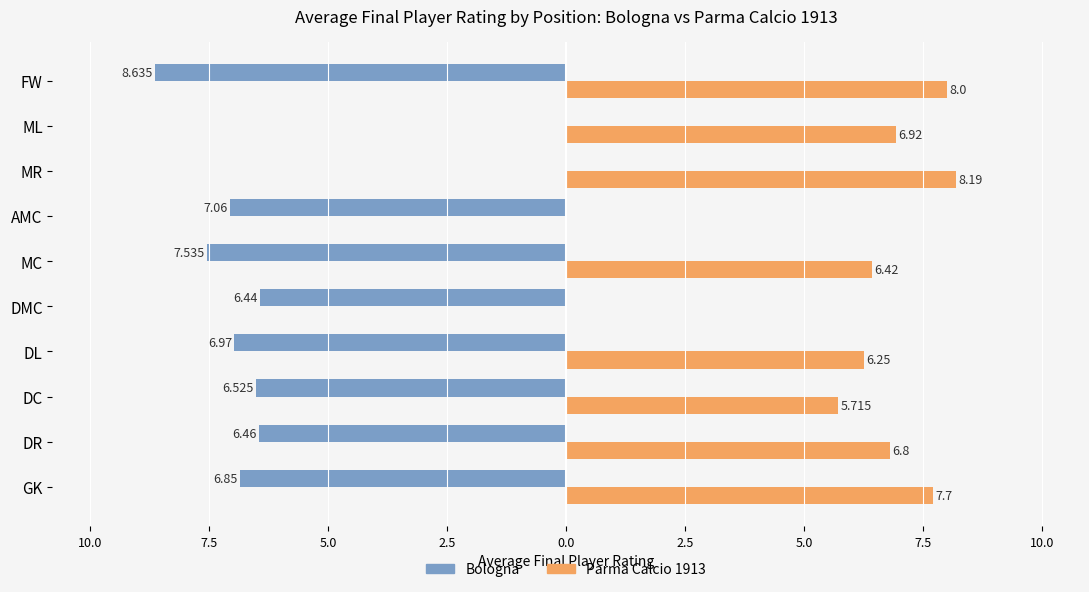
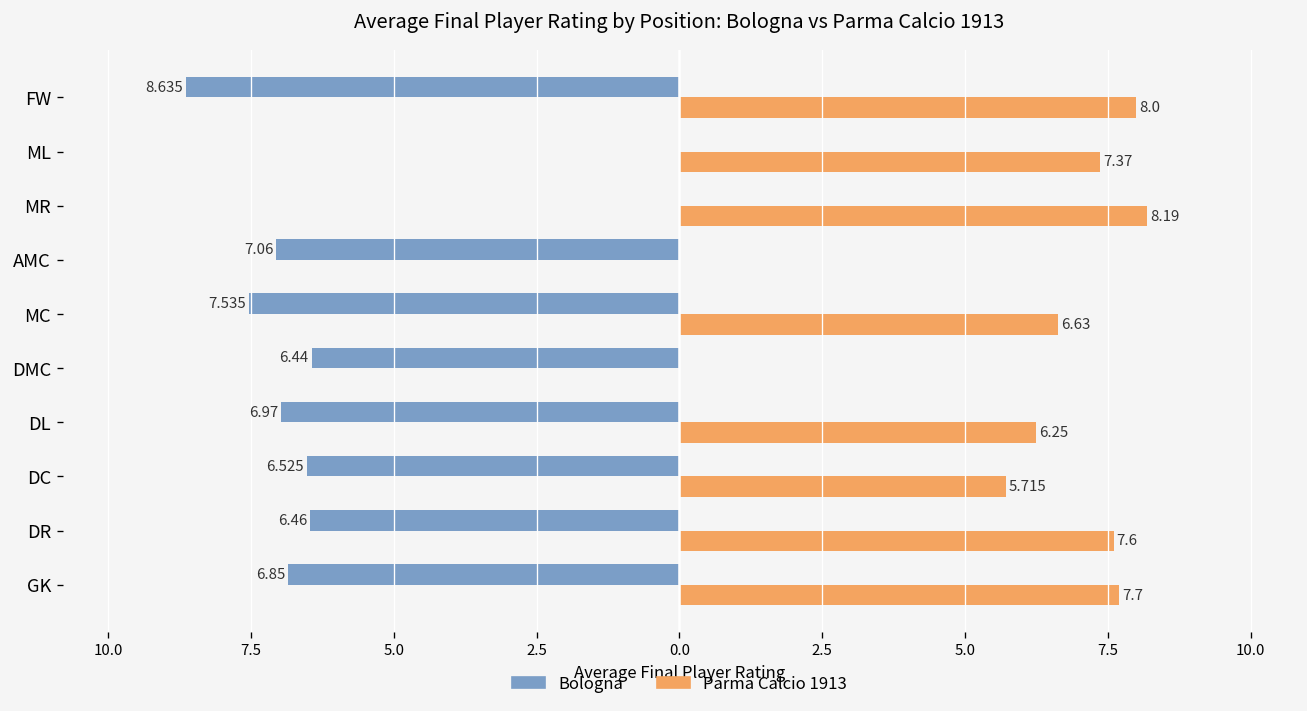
Parma Calcio 1913, ML: 6.92 -> 7.37
Parma Calcio 1913, MC: 6.42 -> 6.63
Parma Calcio 1913, DR: 6.8 -> 7.6
